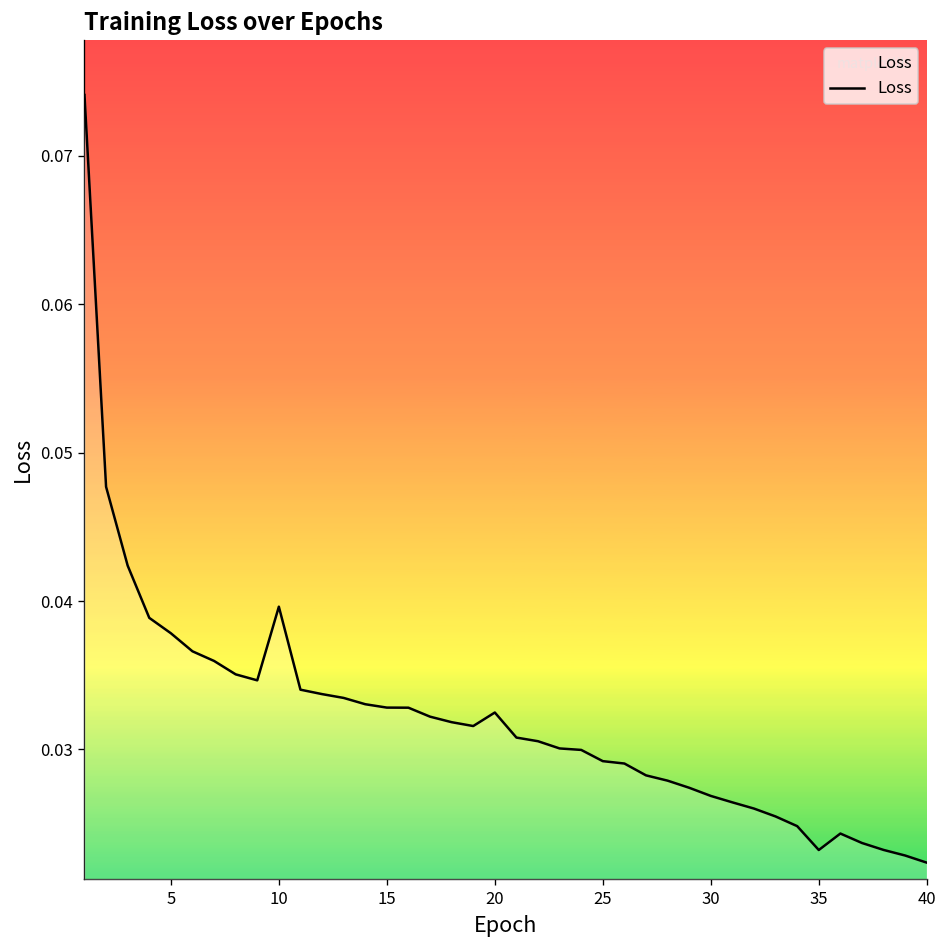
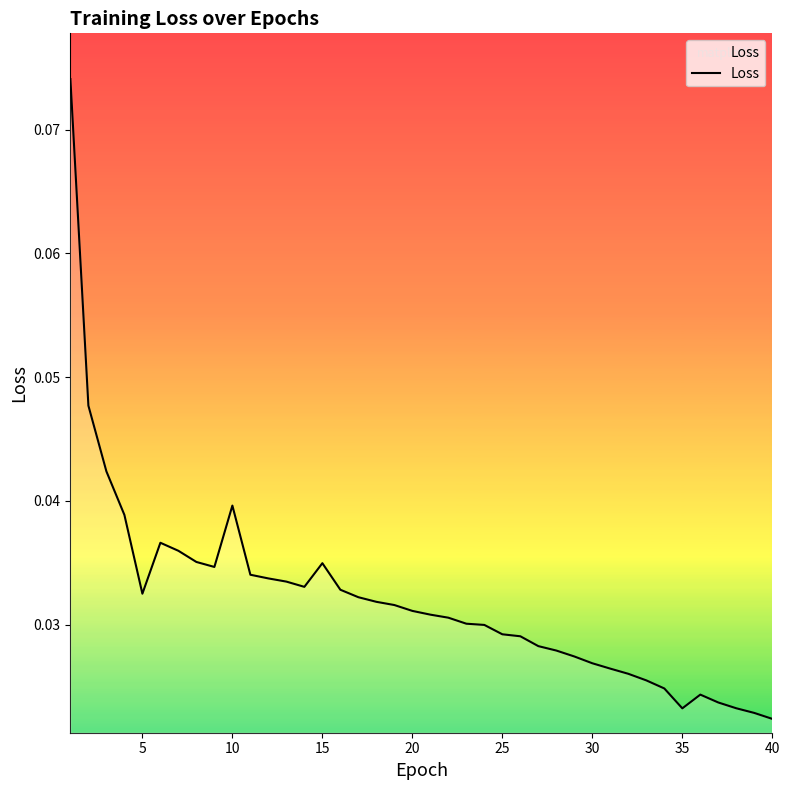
5: 0.0378 -> 0.0325
15: 0.0328 -> 0.0350
20: 0.0325 -> 0.0311
